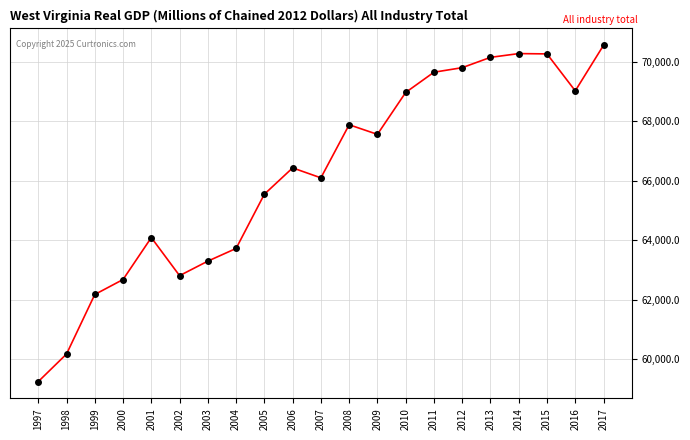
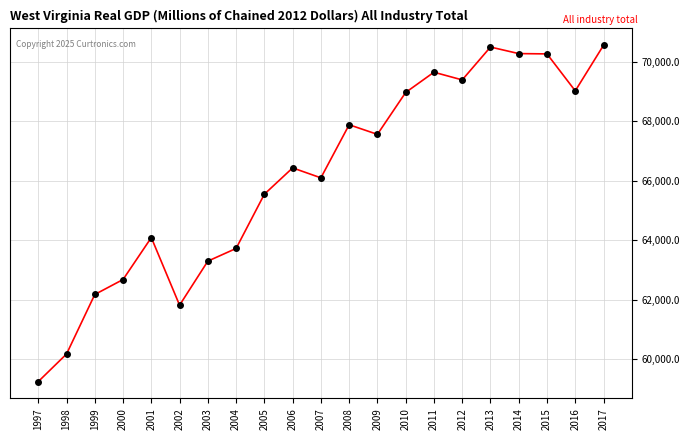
2002: 62,800 -> 61,800
2012: 69,800 -> 69,400
2013: 70,200 -> 70,500
